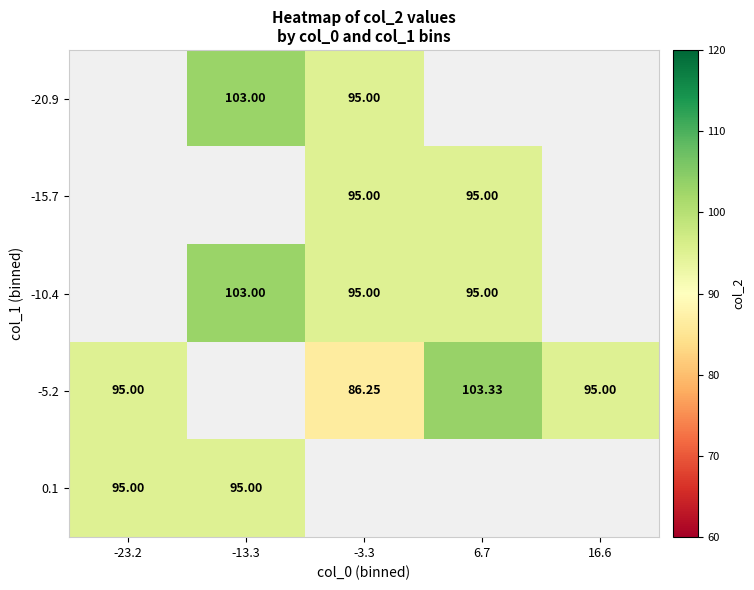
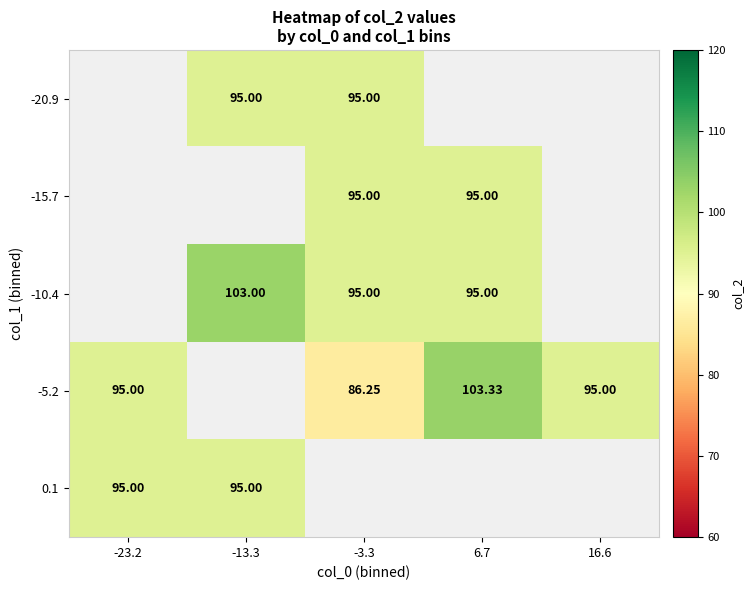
-20.9, -13.3: 103.00 -> 95.00
